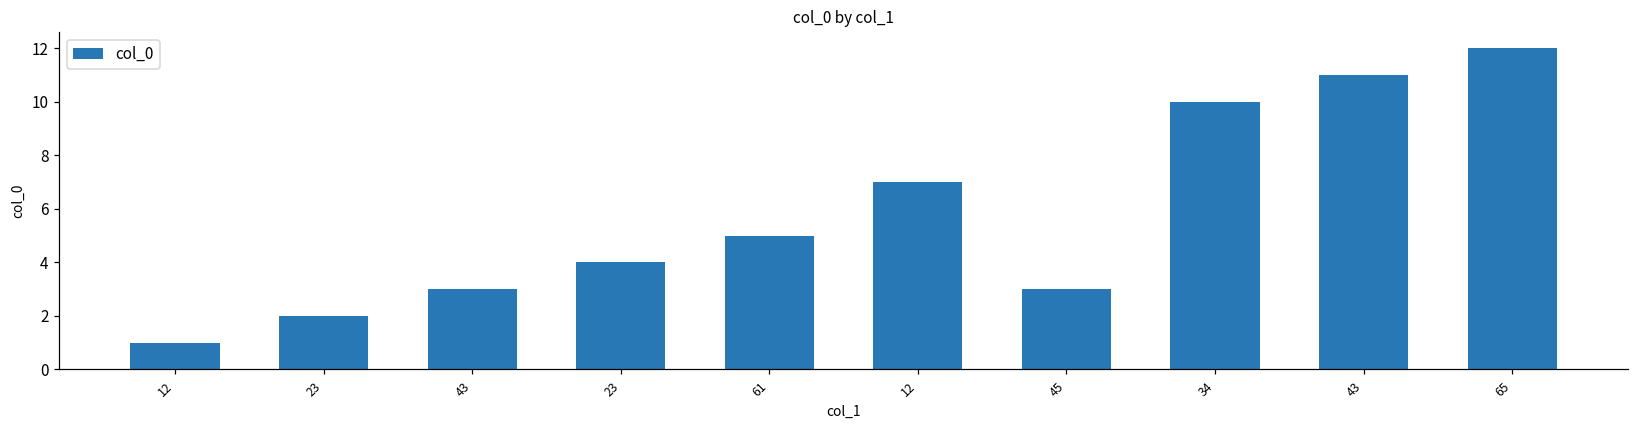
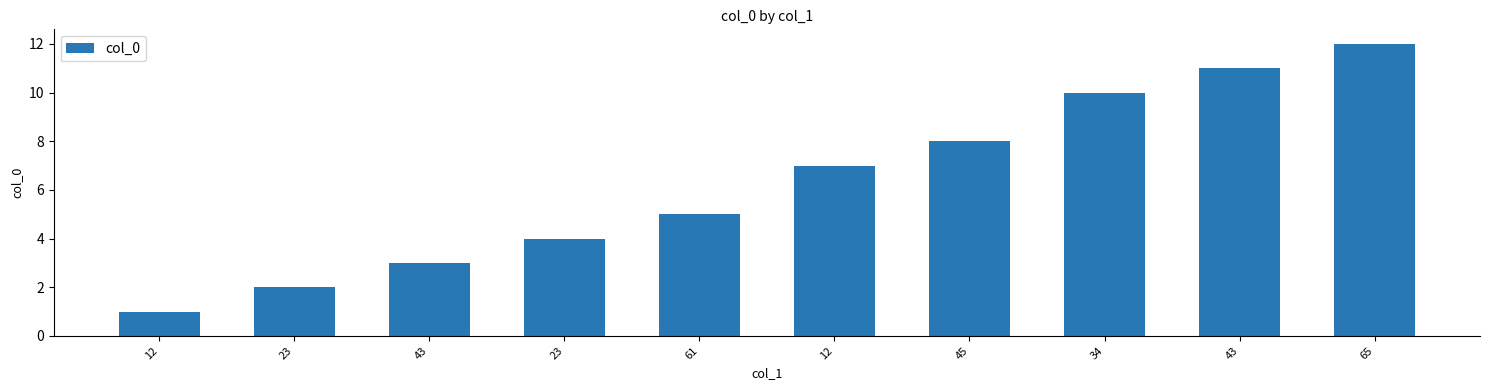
45: 3 -> 8
